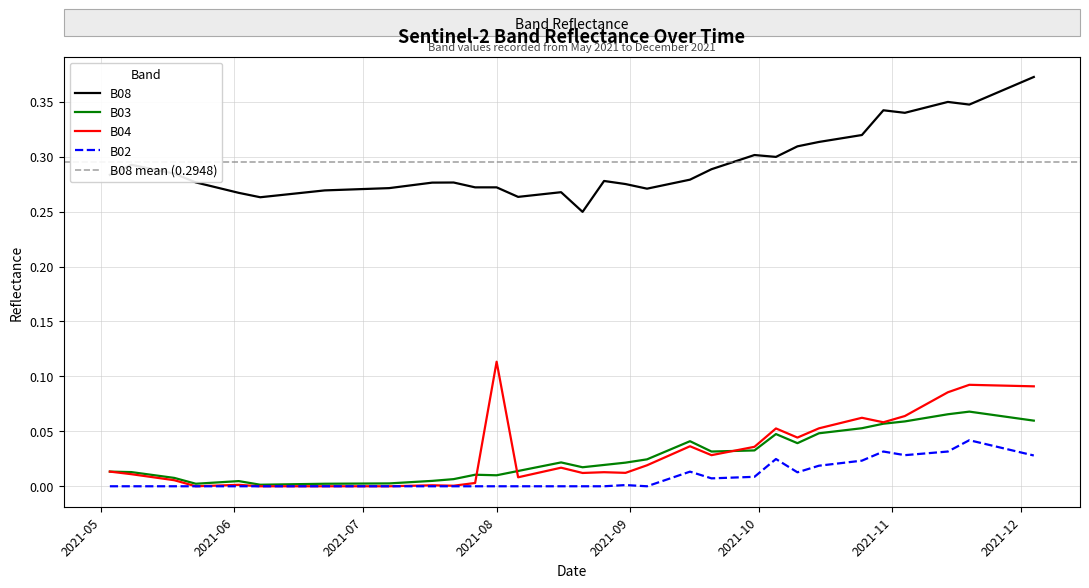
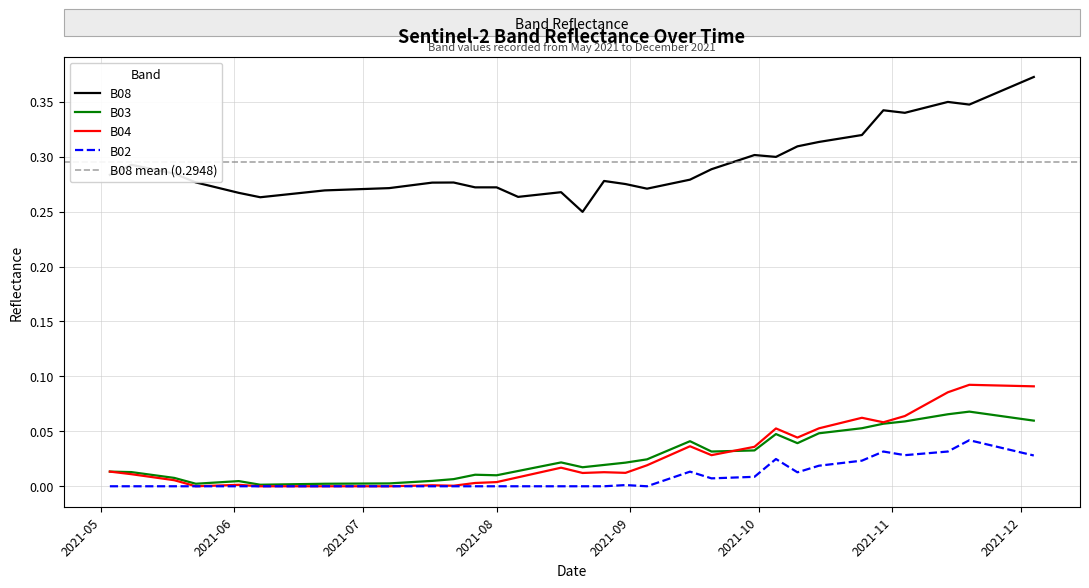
B04, 2021-08: 0.113 -> 0.004
